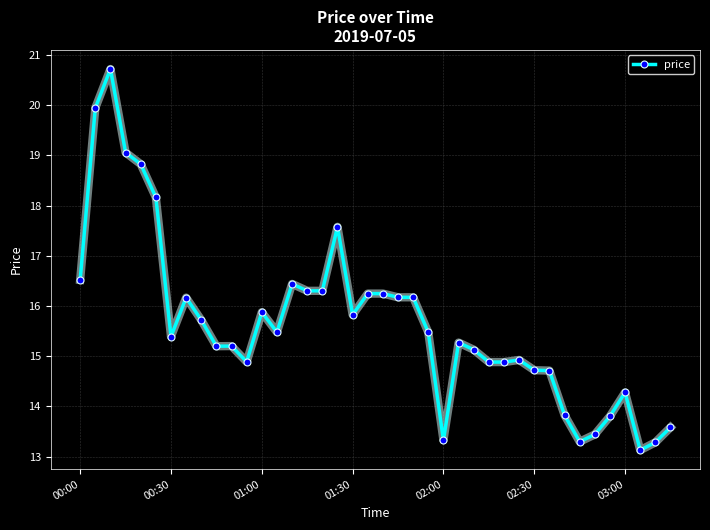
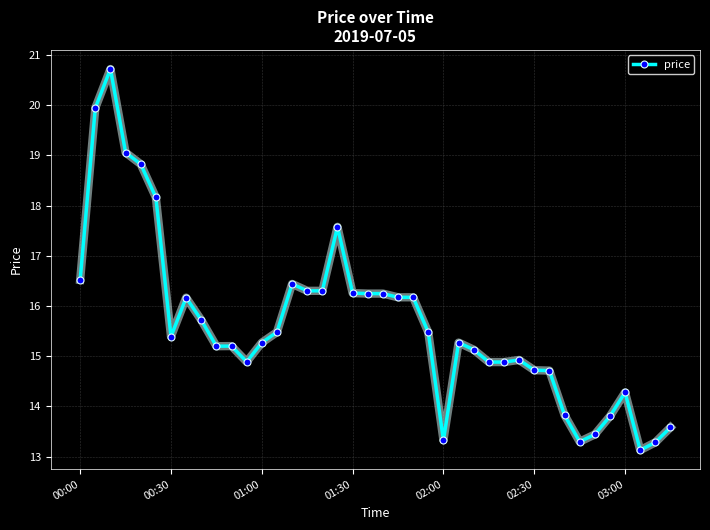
01:00: 15.9 -> 15.3
01:30: 15.8 -> 16.3
